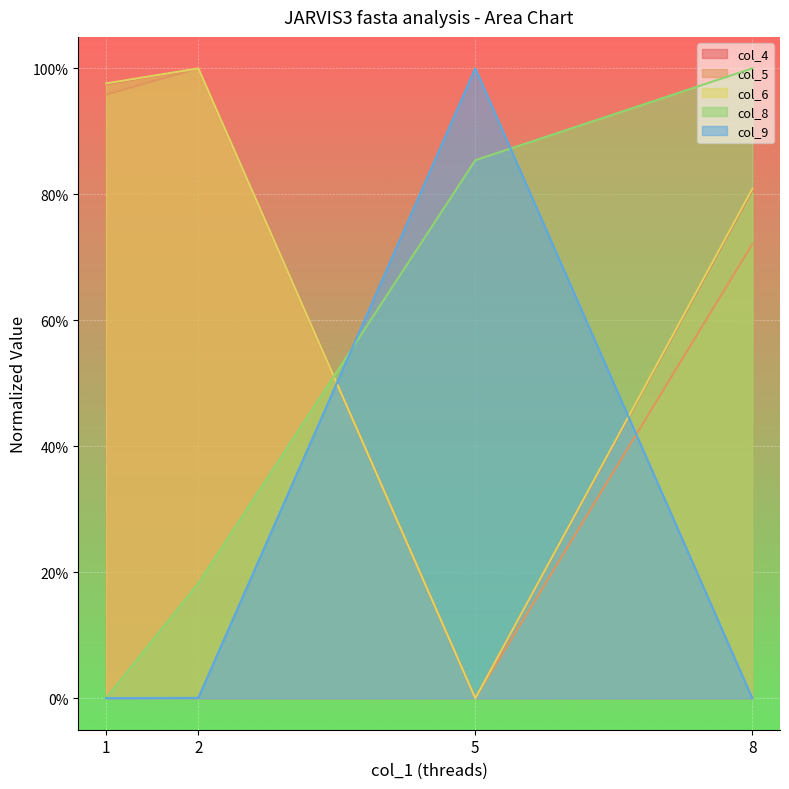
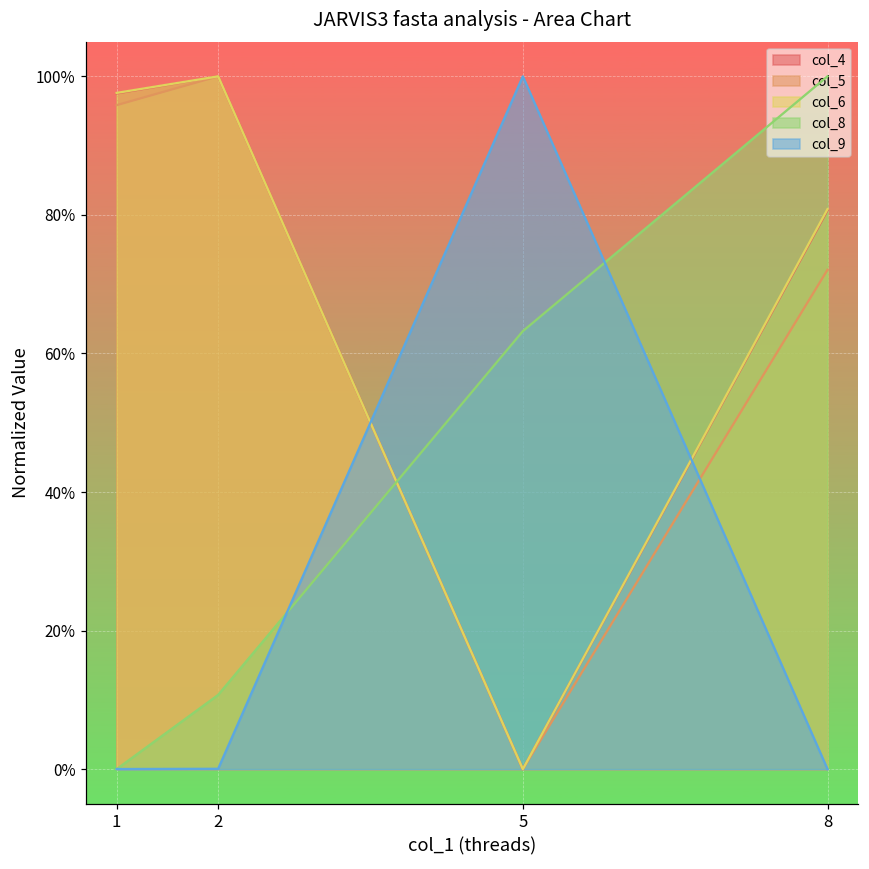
col_8, 2: 18% -> 11%
col_8, 5: 85% -> 63%
